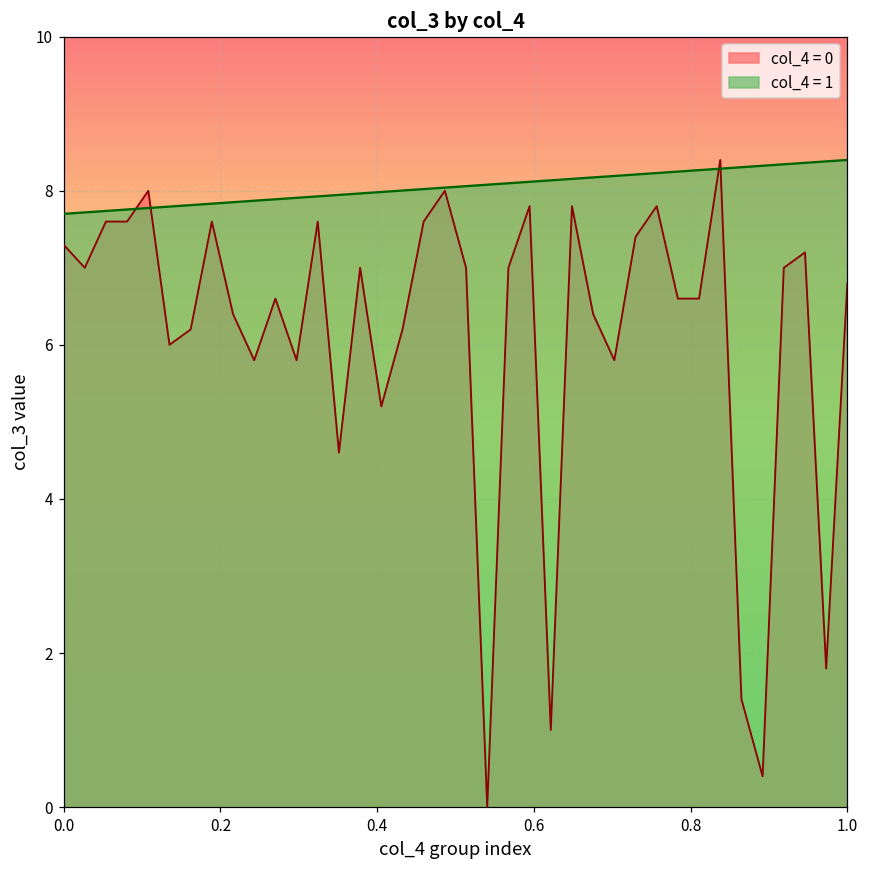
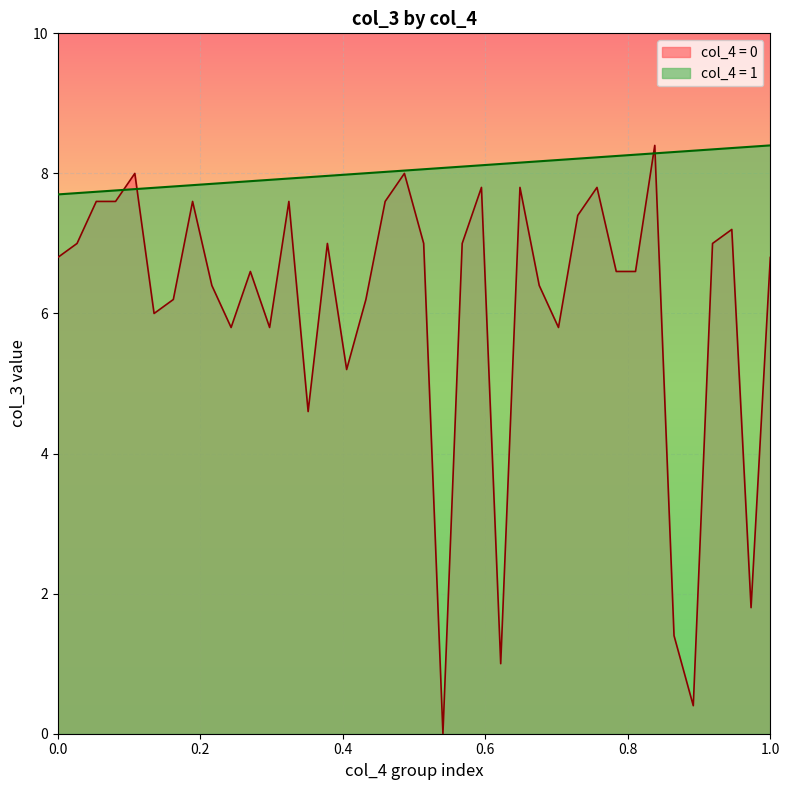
col_4 = 0, 0.0: 7.3 -> 6.8
